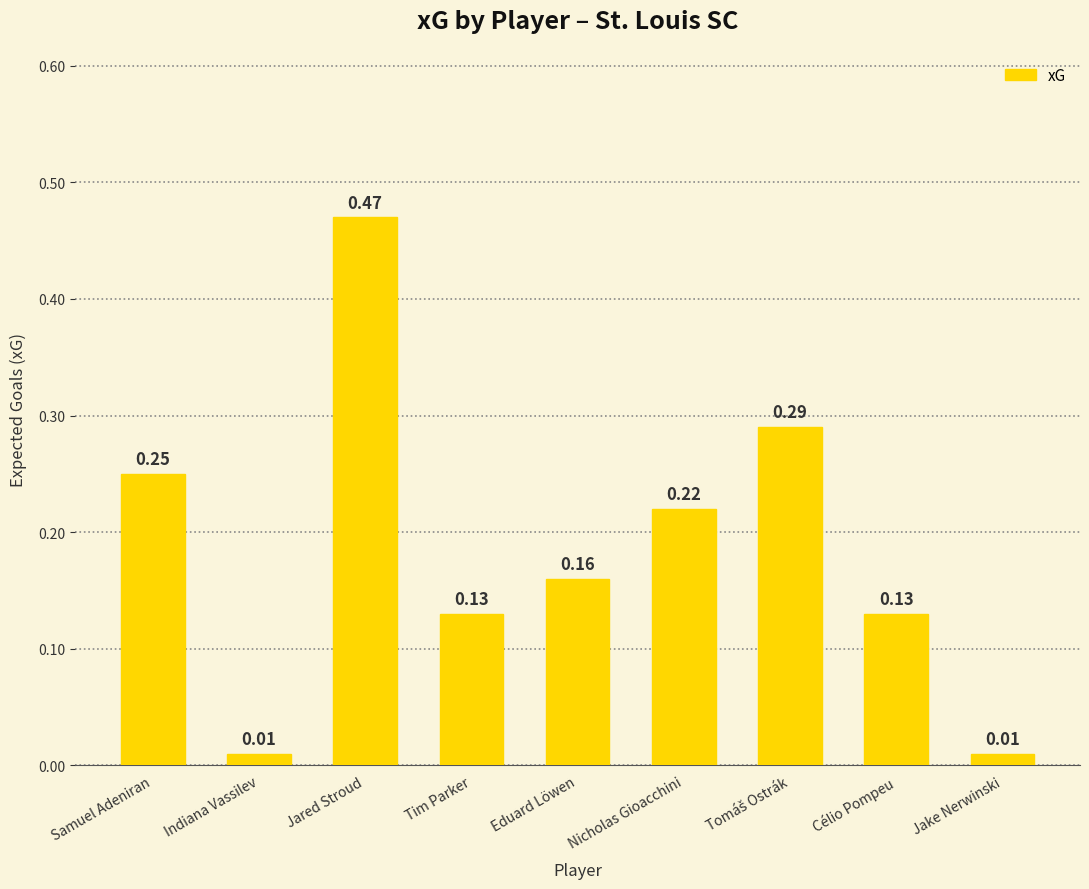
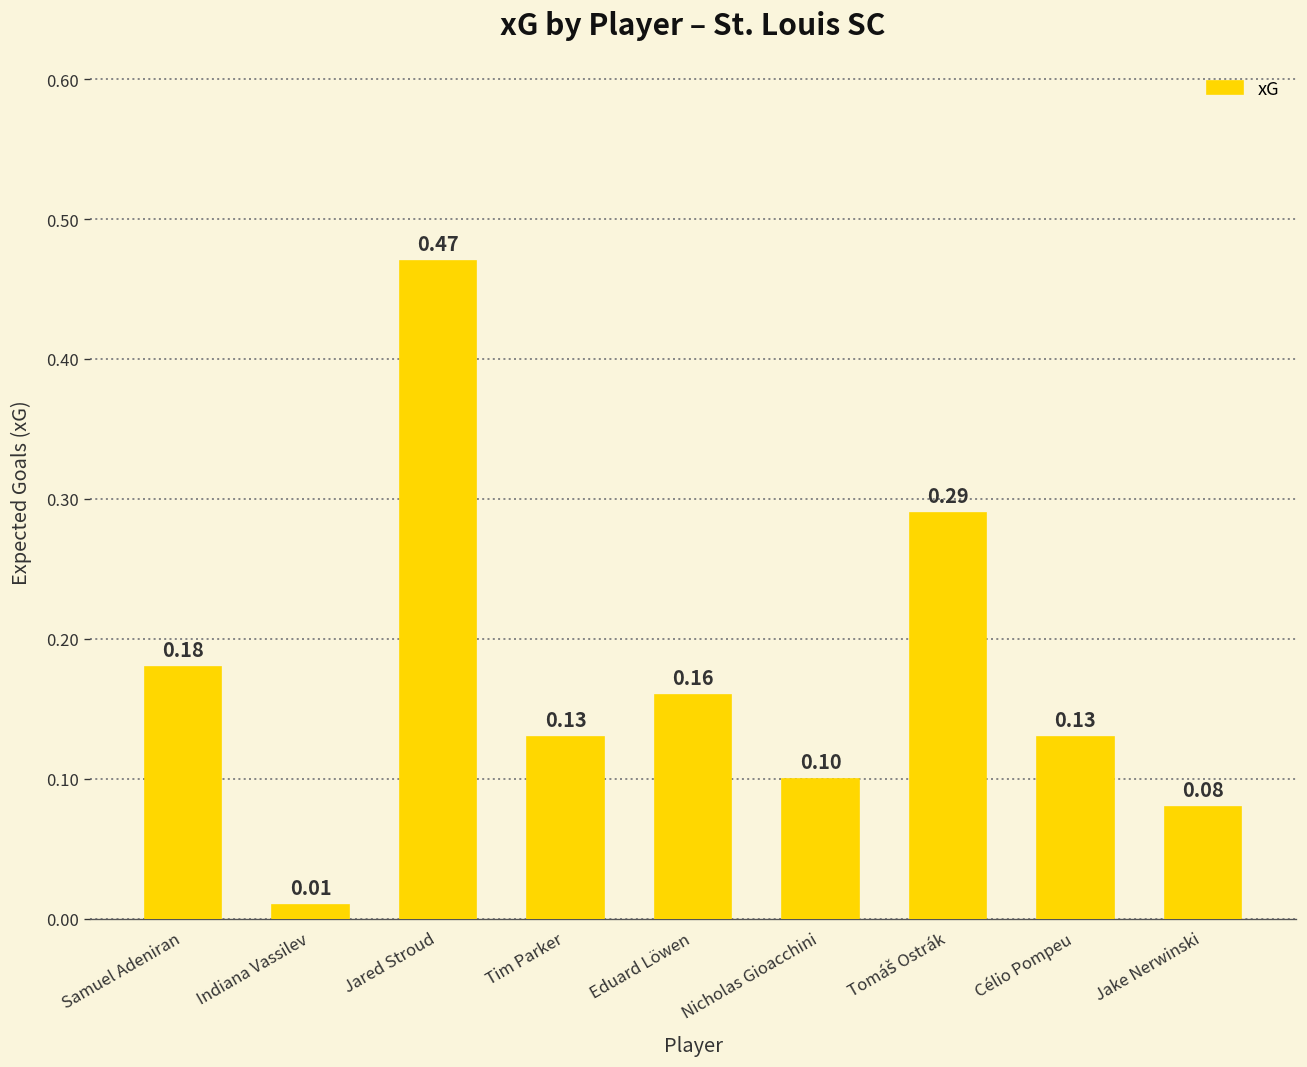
Samuel Adeniran: 0.25 -> 0.18
Nicholas Gioacchini: 0.22 -> 0.10
Jake Nerwinski: 0.01 -> 0.08
